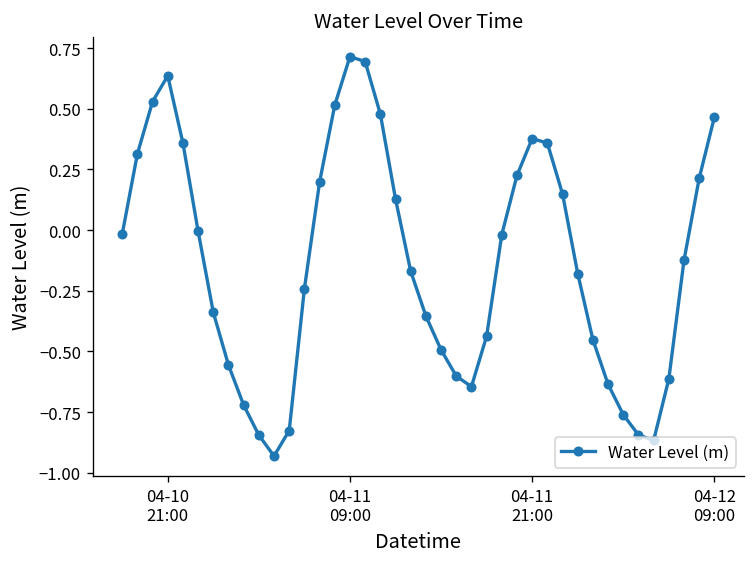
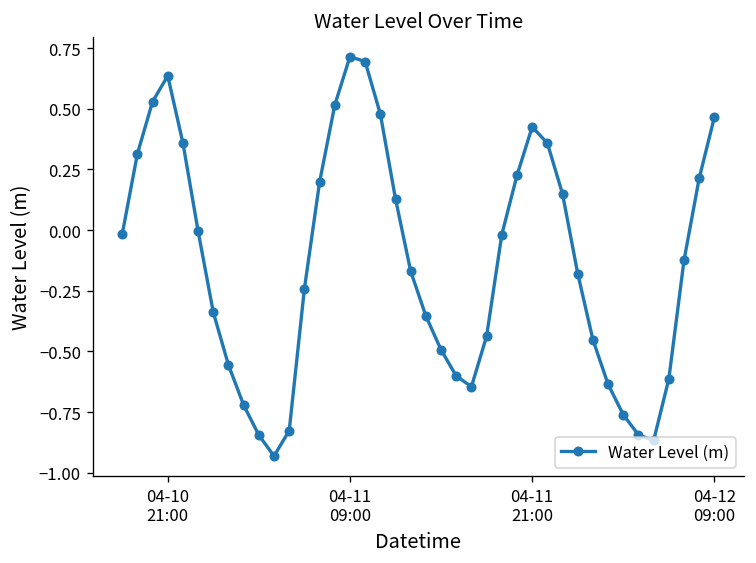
04-11 21:00: 0.38 -> 0.42
